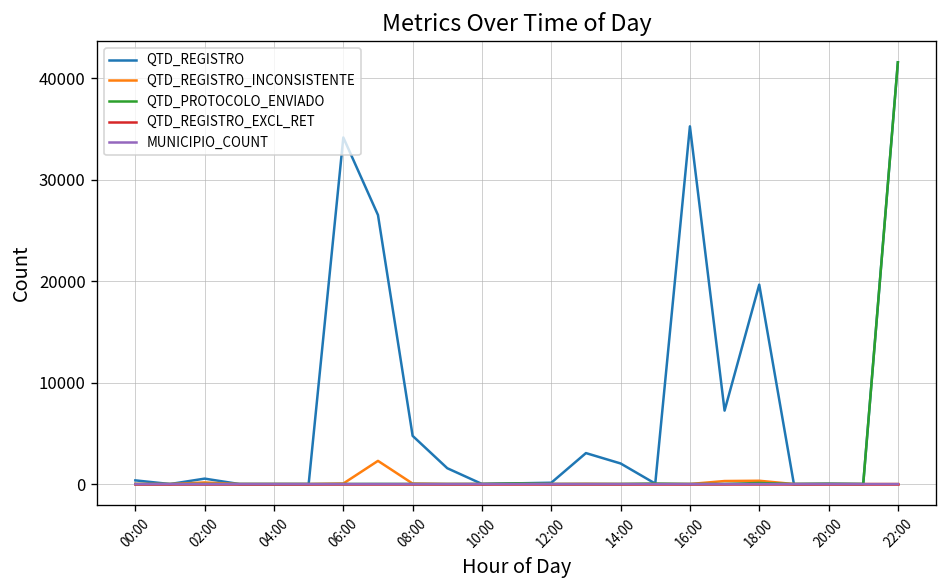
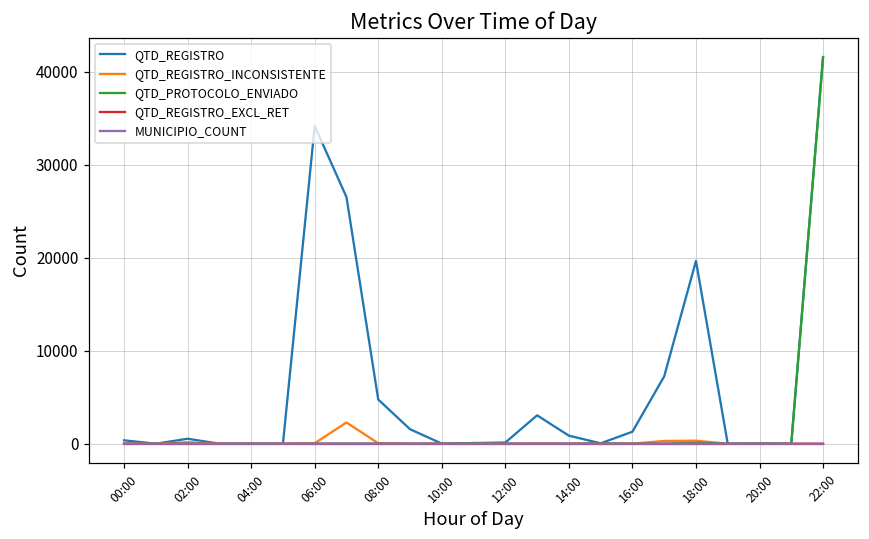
QTD_REGISTRO, 14:00: 2000 -> 1000
QTD_REGISTRO, 16:00: 35000 -> 1000
